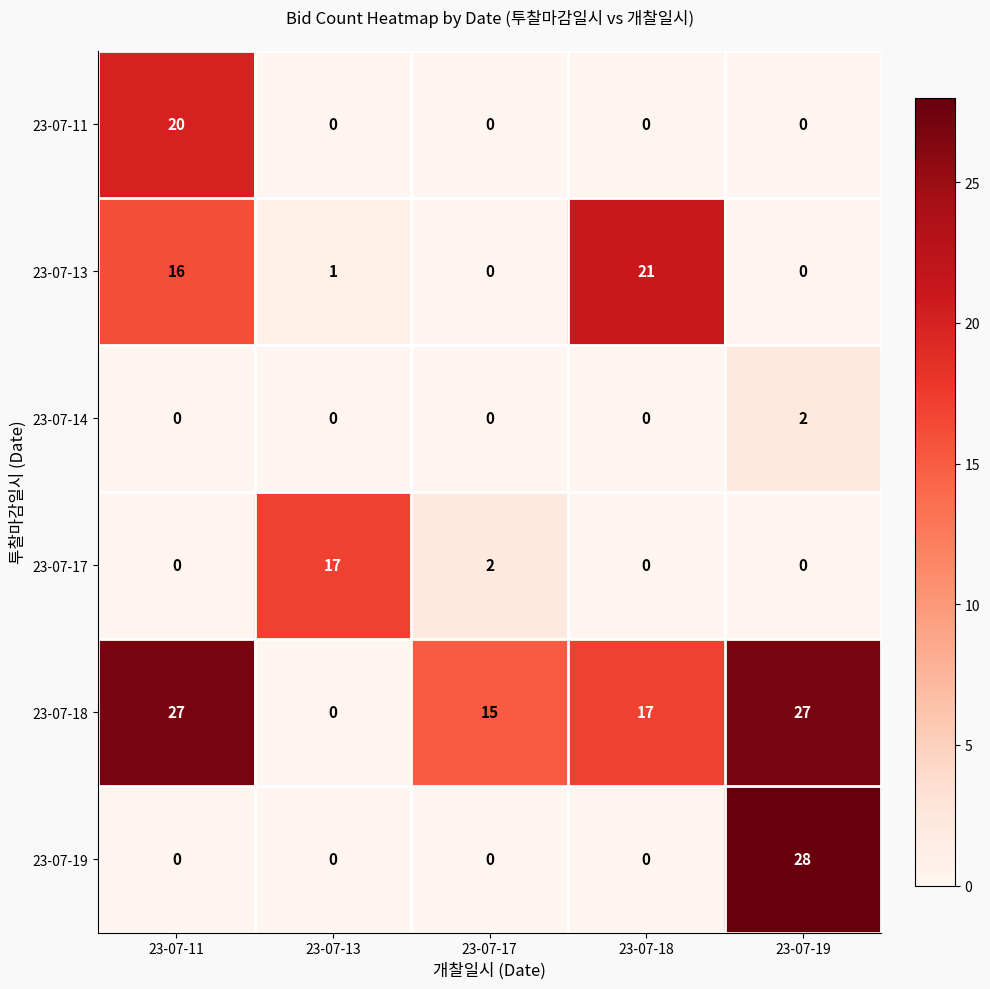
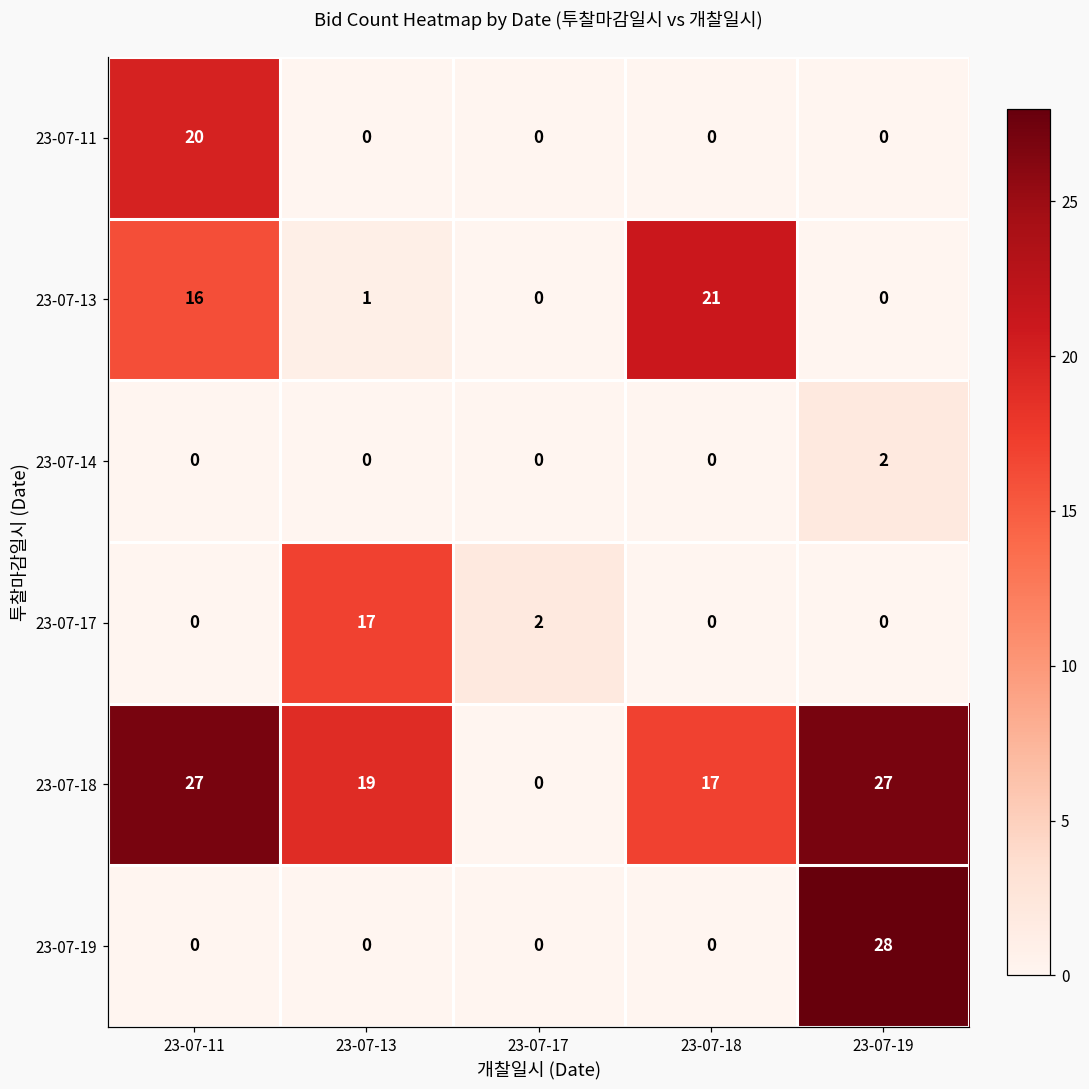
23-07-18, 23-07-13: 0 -> 19
23-07-18, 23-07-17: 15 -> 0
